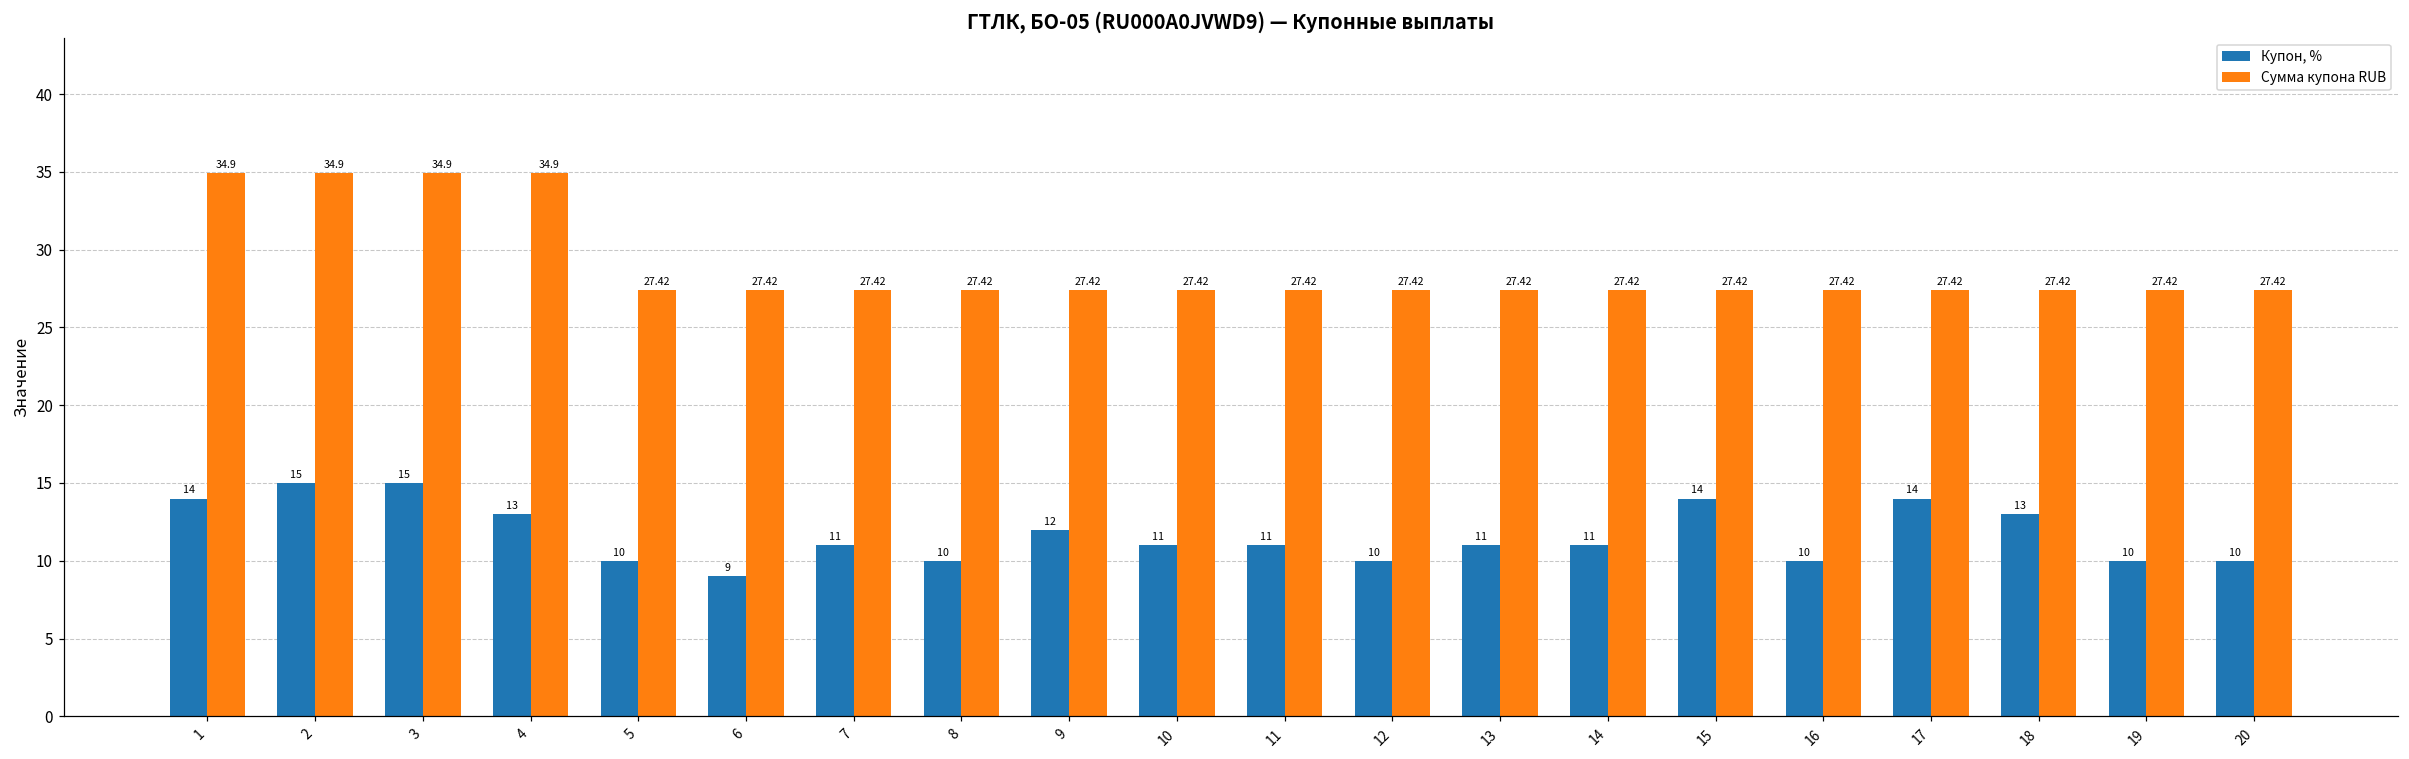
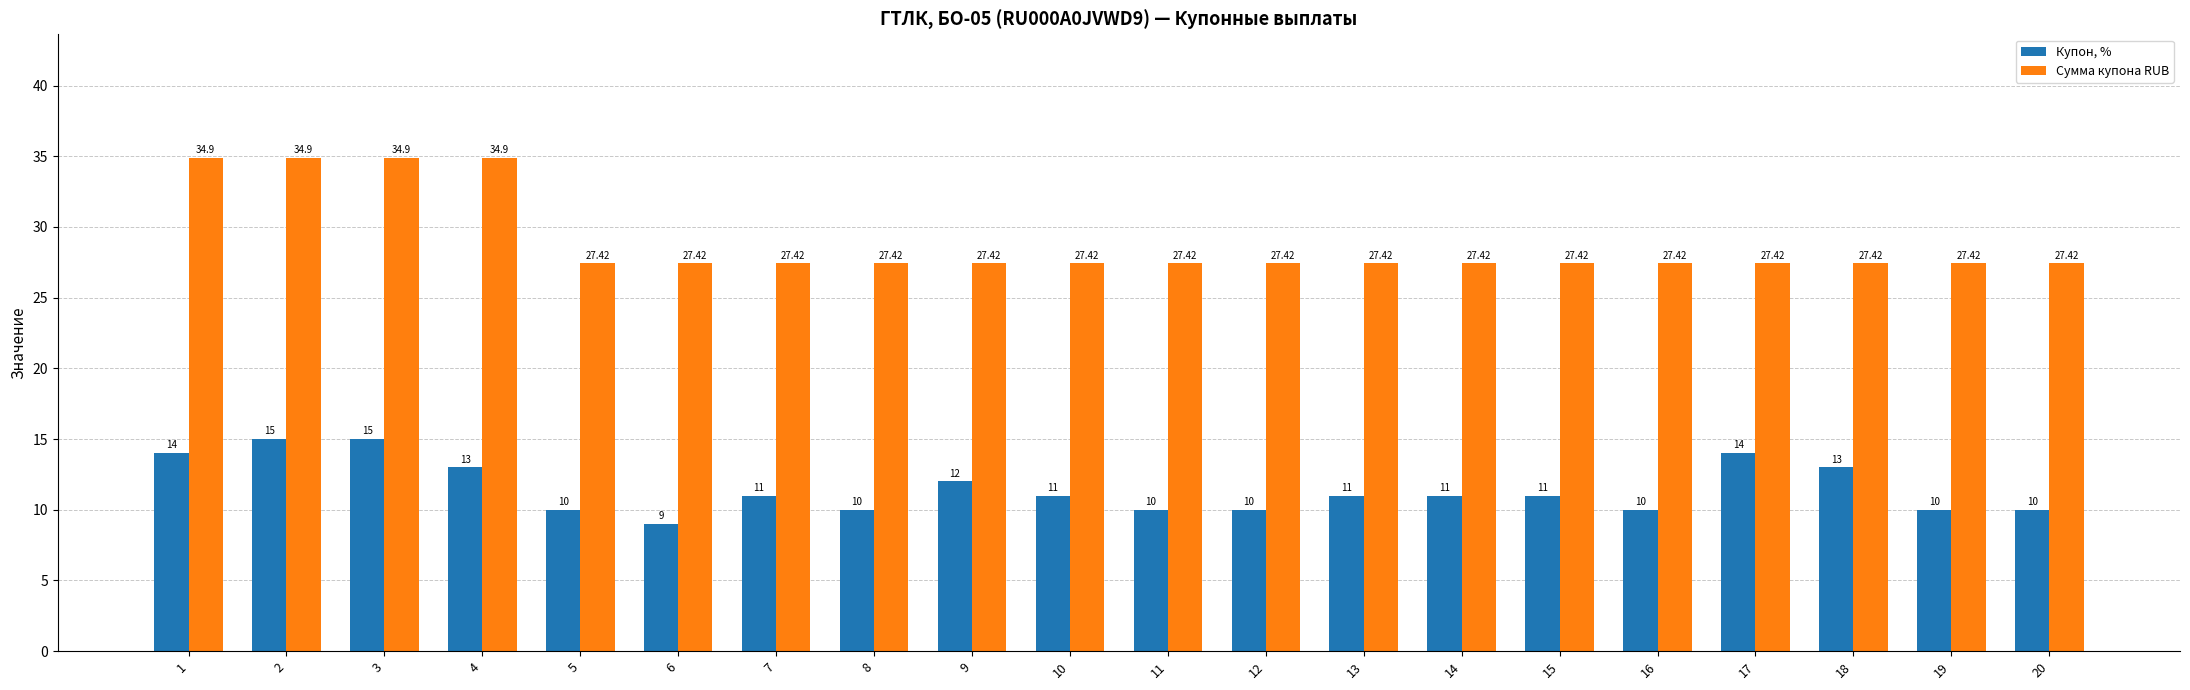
Купон, %, 11: 11 -> 10
Купон, %, 15: 14 -> 11
